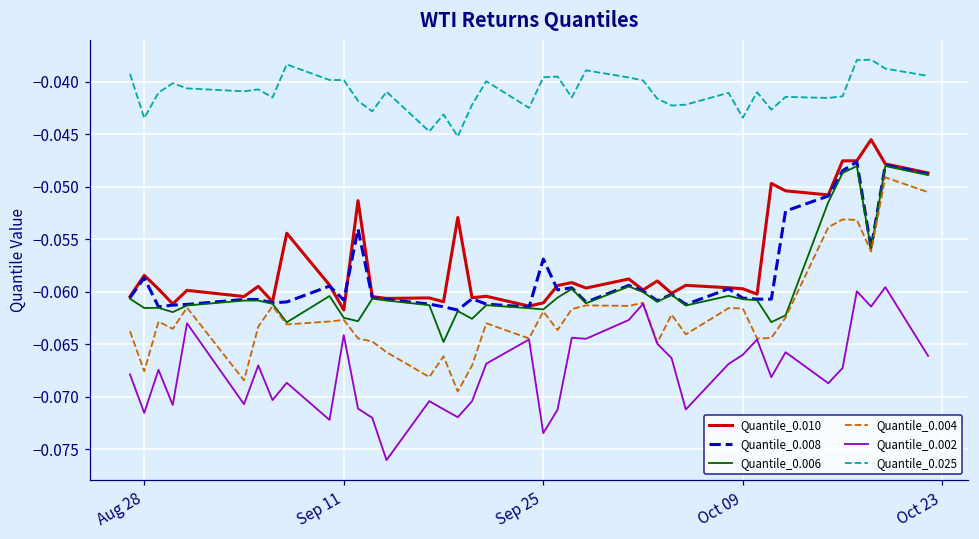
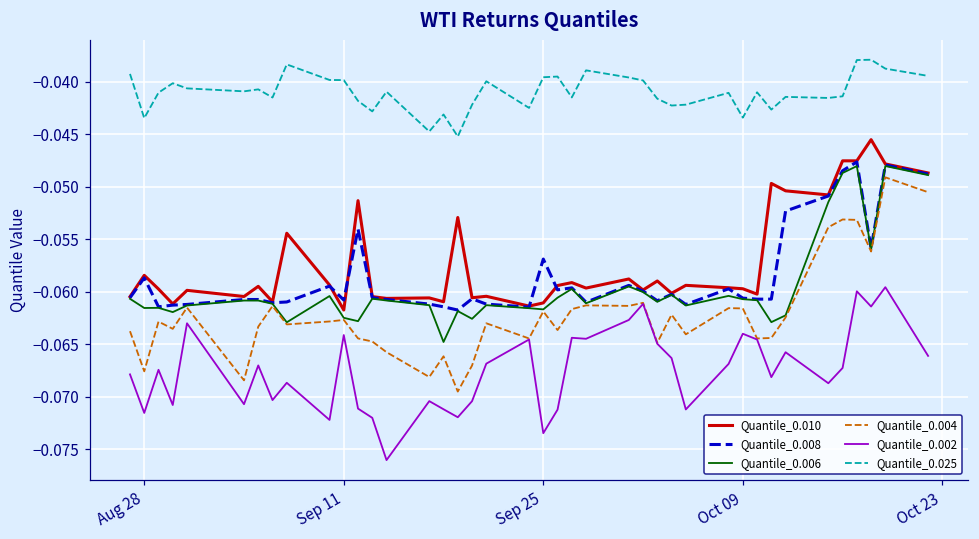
Quantile_0.002, Oct 09: -0.066 -> -0.064
